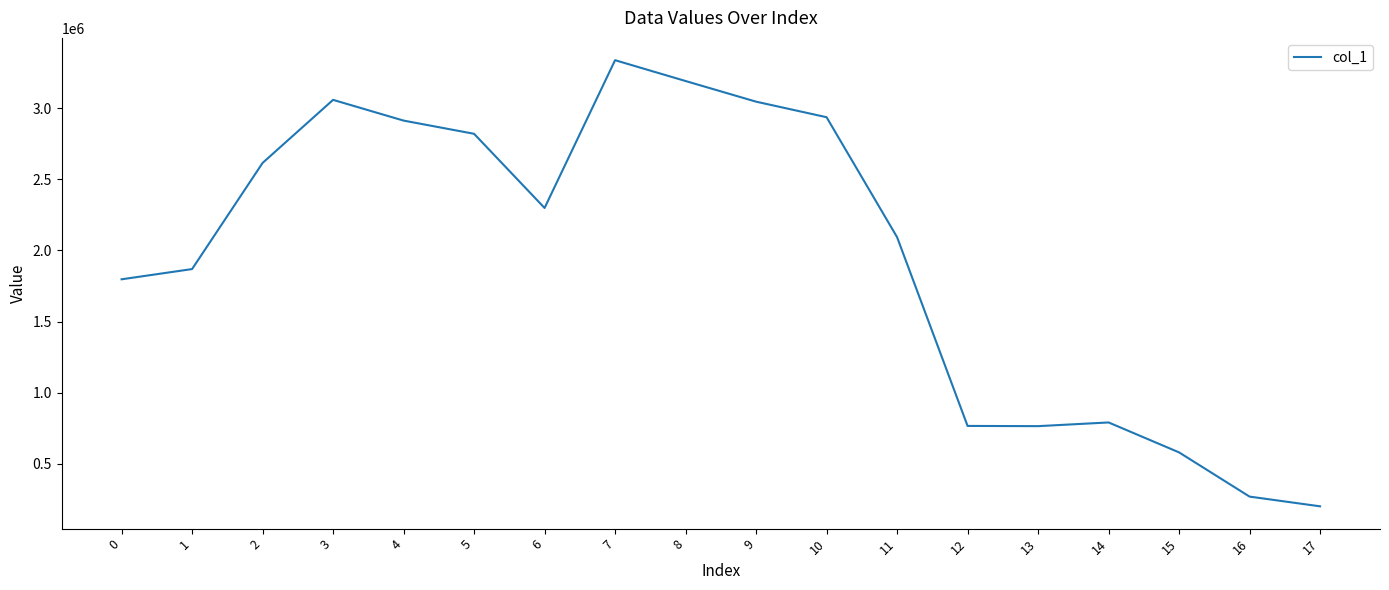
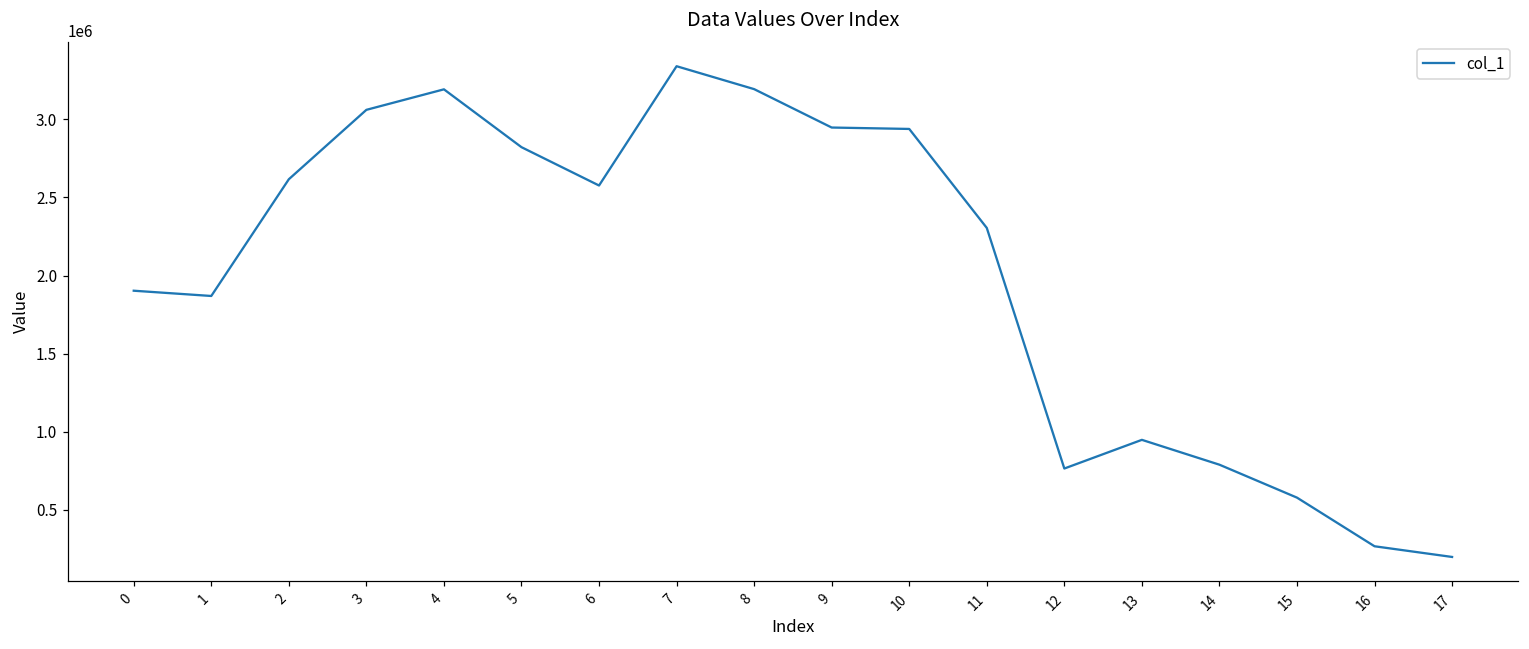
0: 1800000 -> 1900000
4: 2910000 -> 3190000
6: 2300000 -> 2580000
9: 3050000 -> 2950000
11: 2090000 -> 2300000
13: 760000 -> 950000
